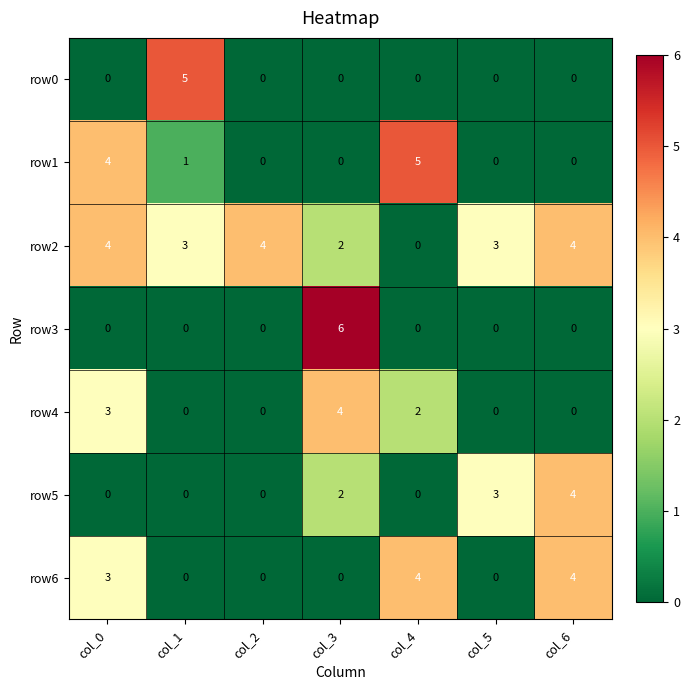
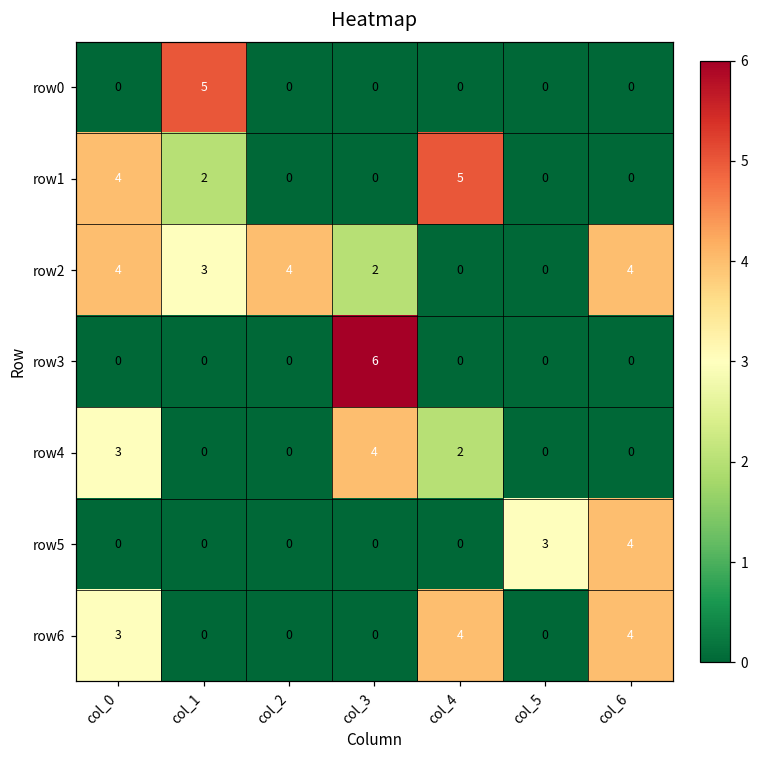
row1, col_1: 1 -> 2
row2, col_5: 3 -> 0
row5, col_3: 2 -> 0
